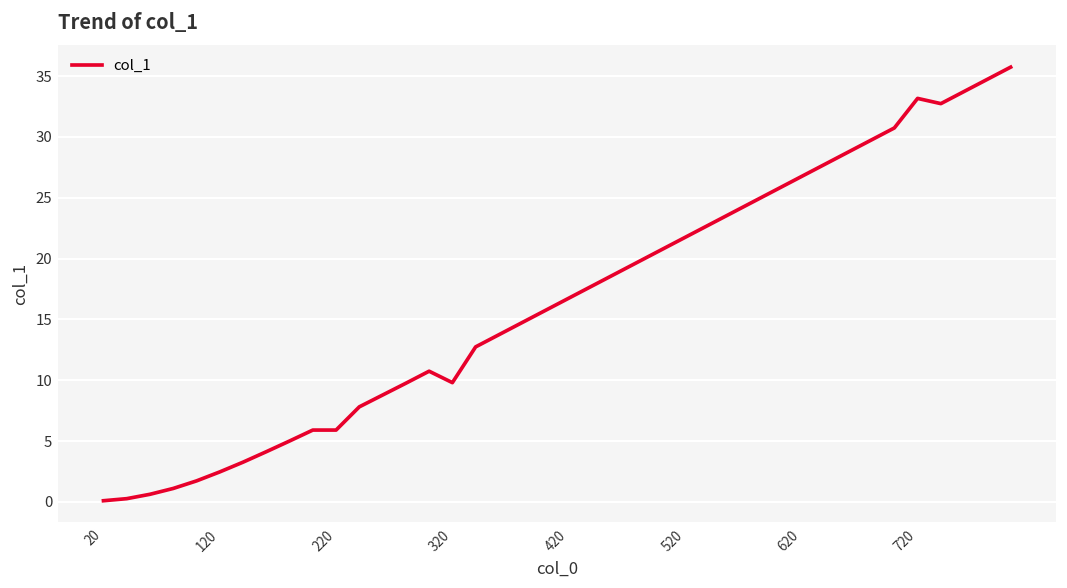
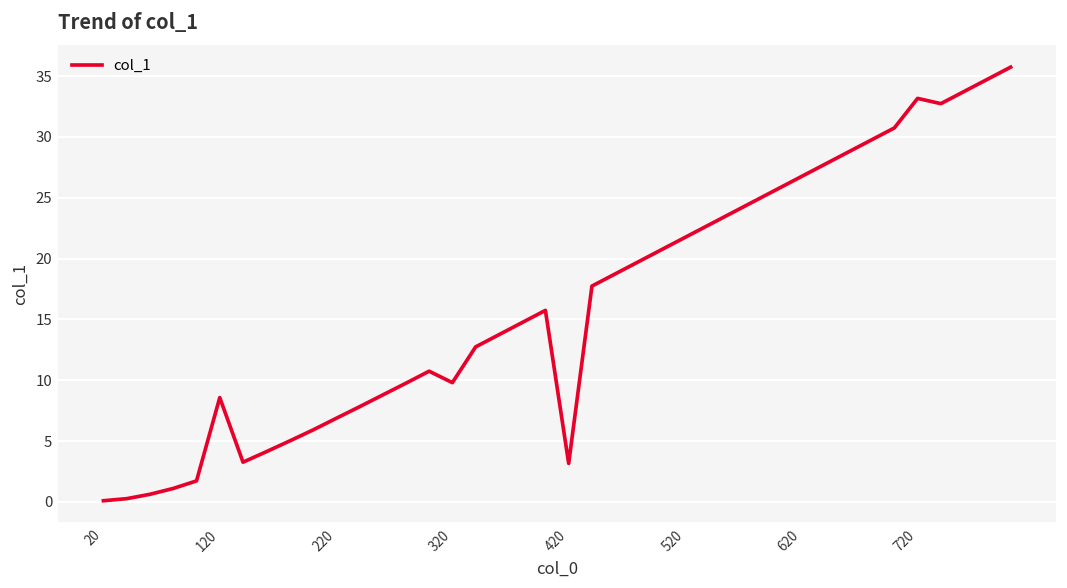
120: 2.5 -> 8.6
220: 5.9 -> 6.9
420: 16.7 -> 3.2
